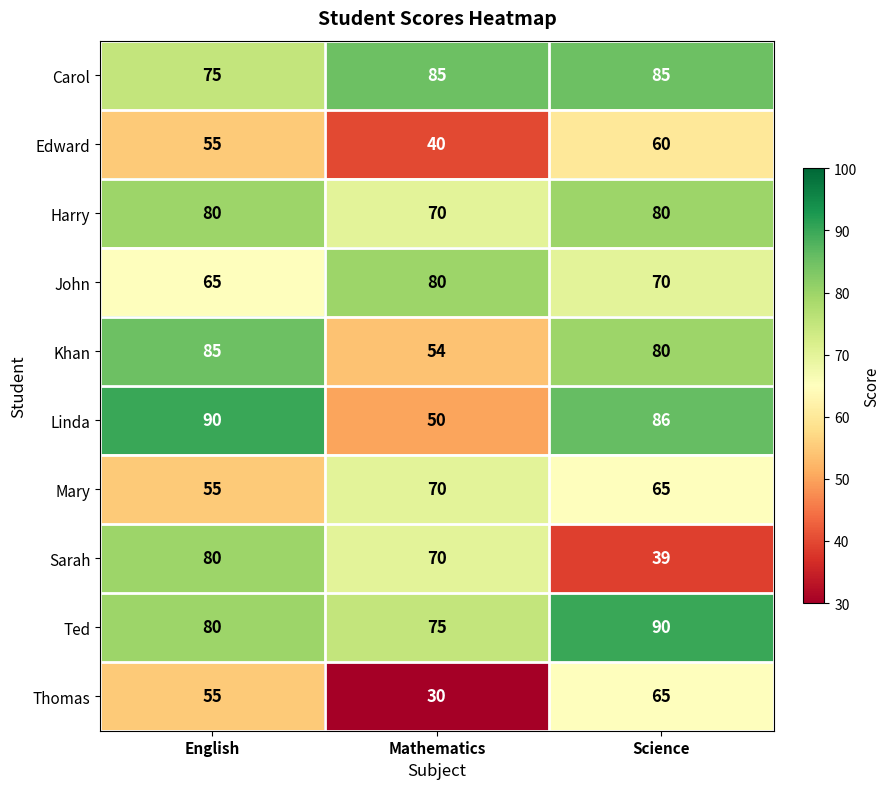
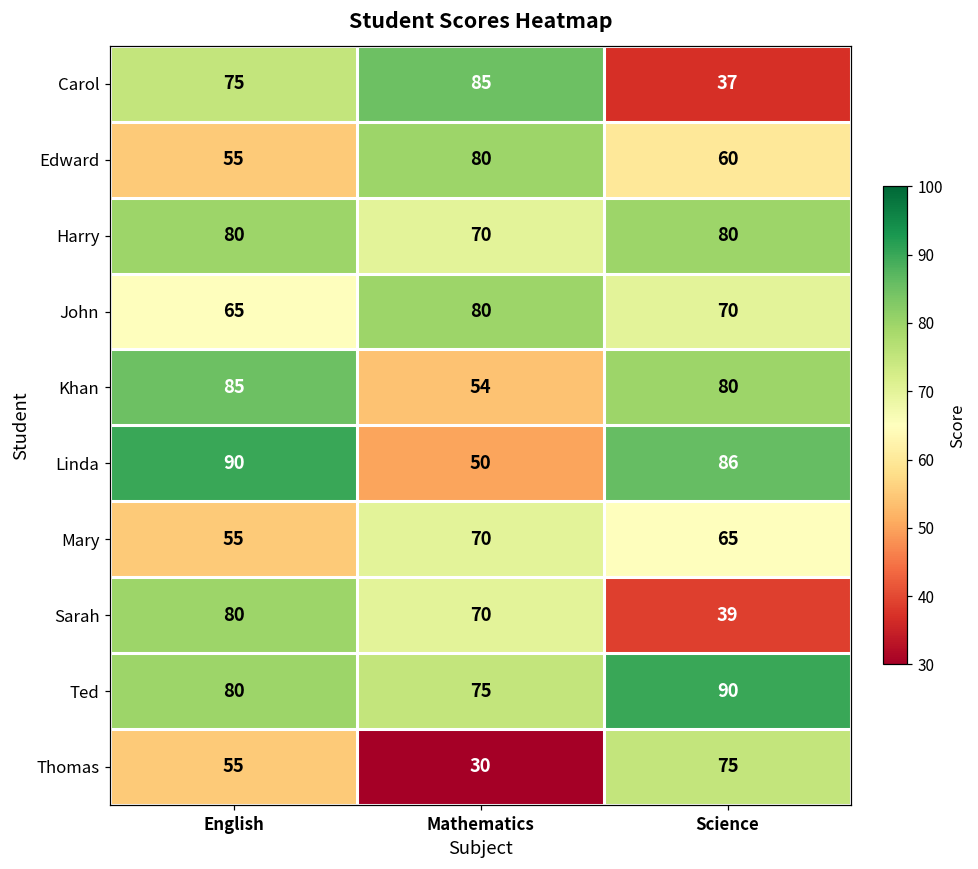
Carol, Science: 85 -> 37
Edward, Mathematics: 40 -> 80
Thomas, Science: 65 -> 75
